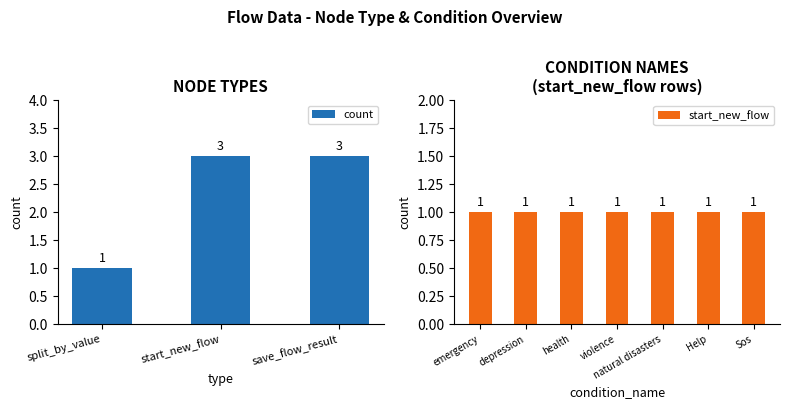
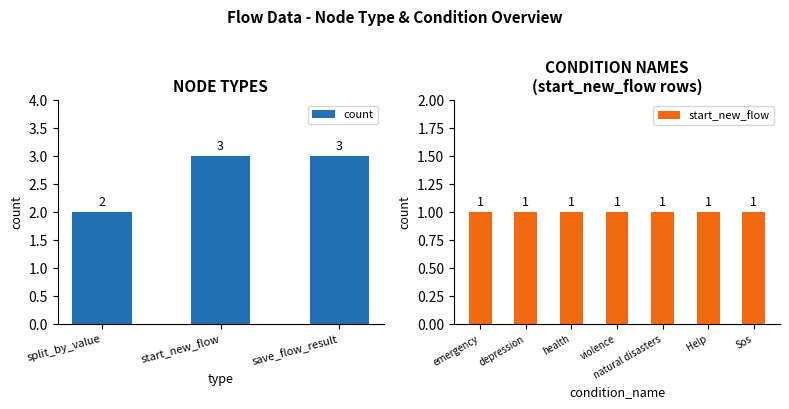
NODE TYPES, split_by_value: 1 -> 2
